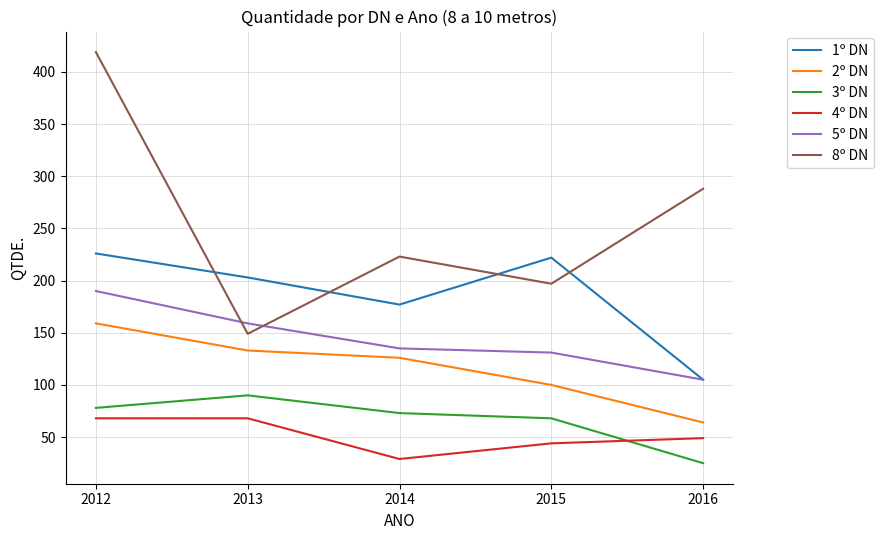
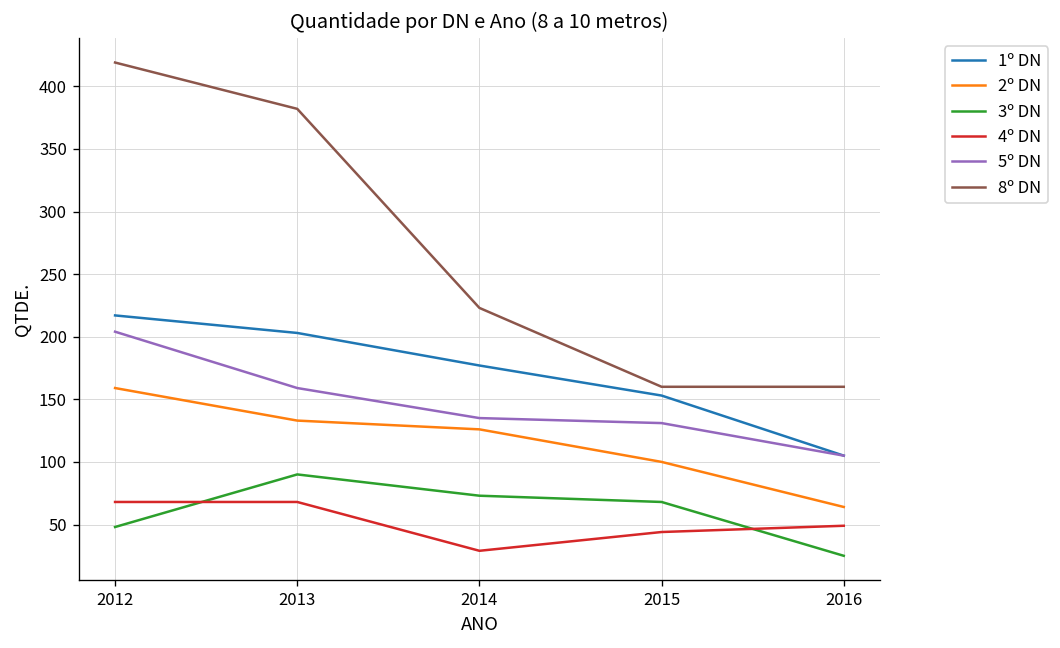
1º DN, 2012: 226 -> 217
3º DN, 2012: 78 -> 48
5º DN, 2012: 190 -> 204
8º DN, 2013: 149 -> 382
1º DN, 2015: 222 -> 153
8º DN, 2015: 197 -> 160
8º DN, 2016: 288 -> 160
